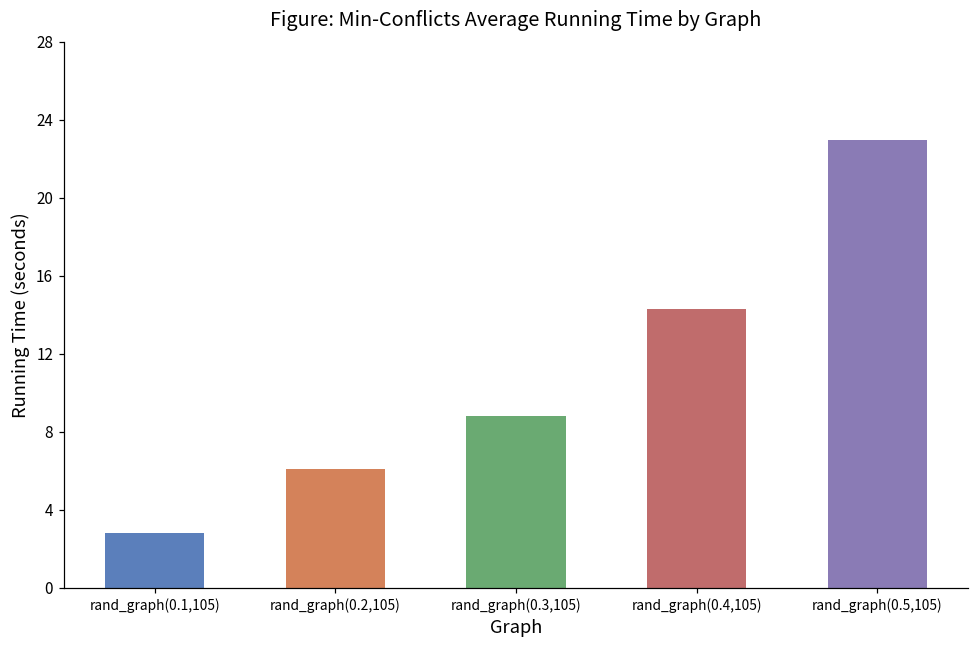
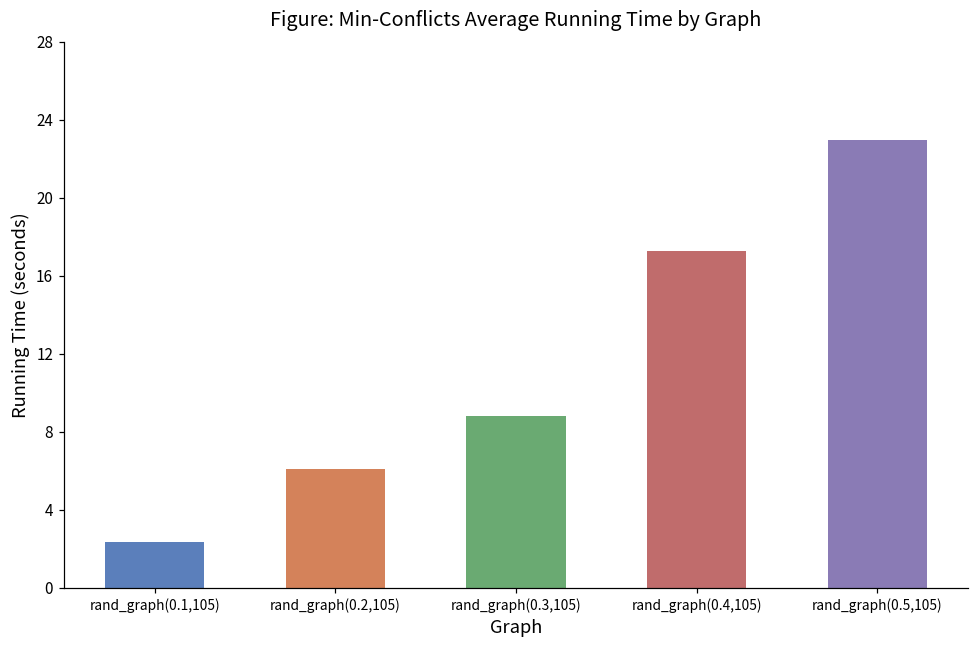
rand_graph(0.1,105): 2.8 -> 2.3
rand_graph(0.4,105): 14.3 -> 17.3
